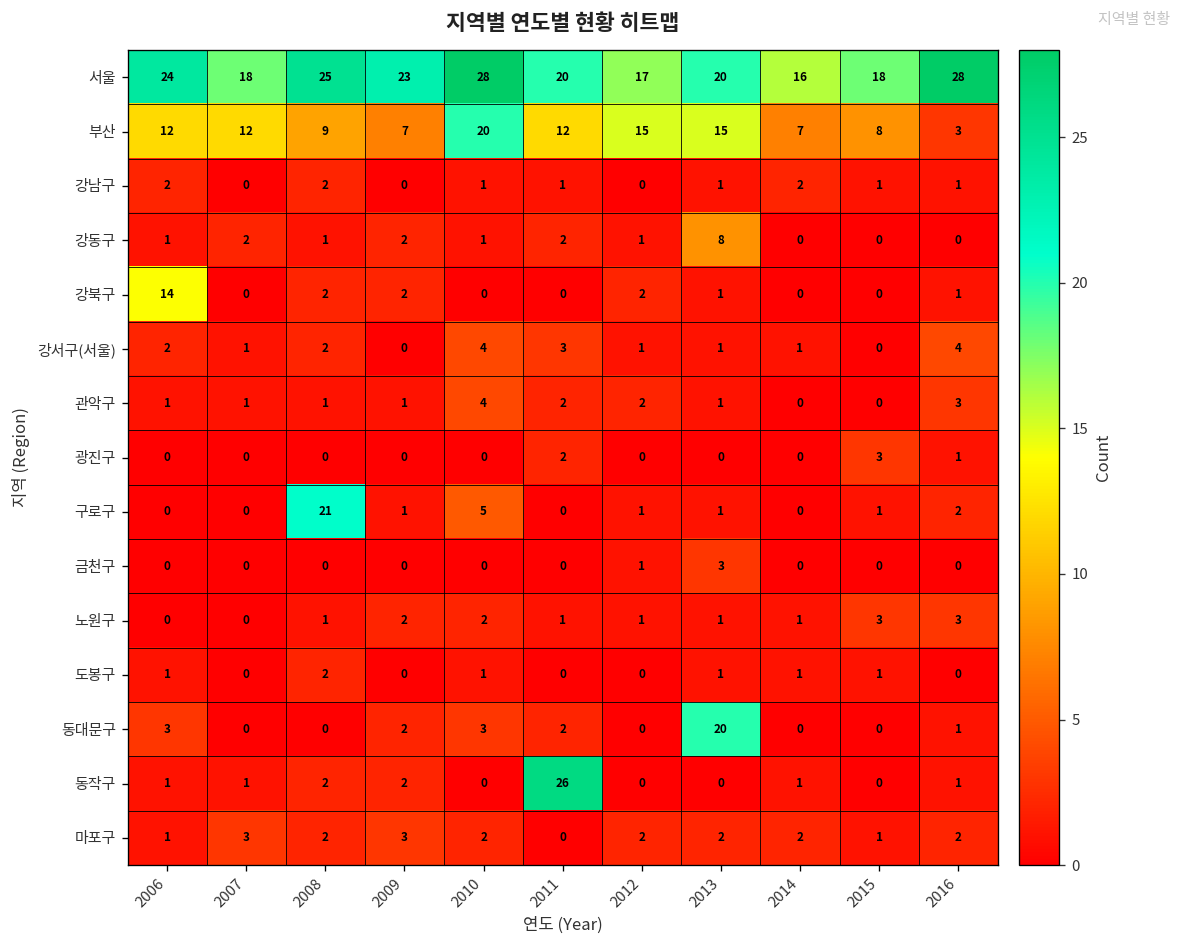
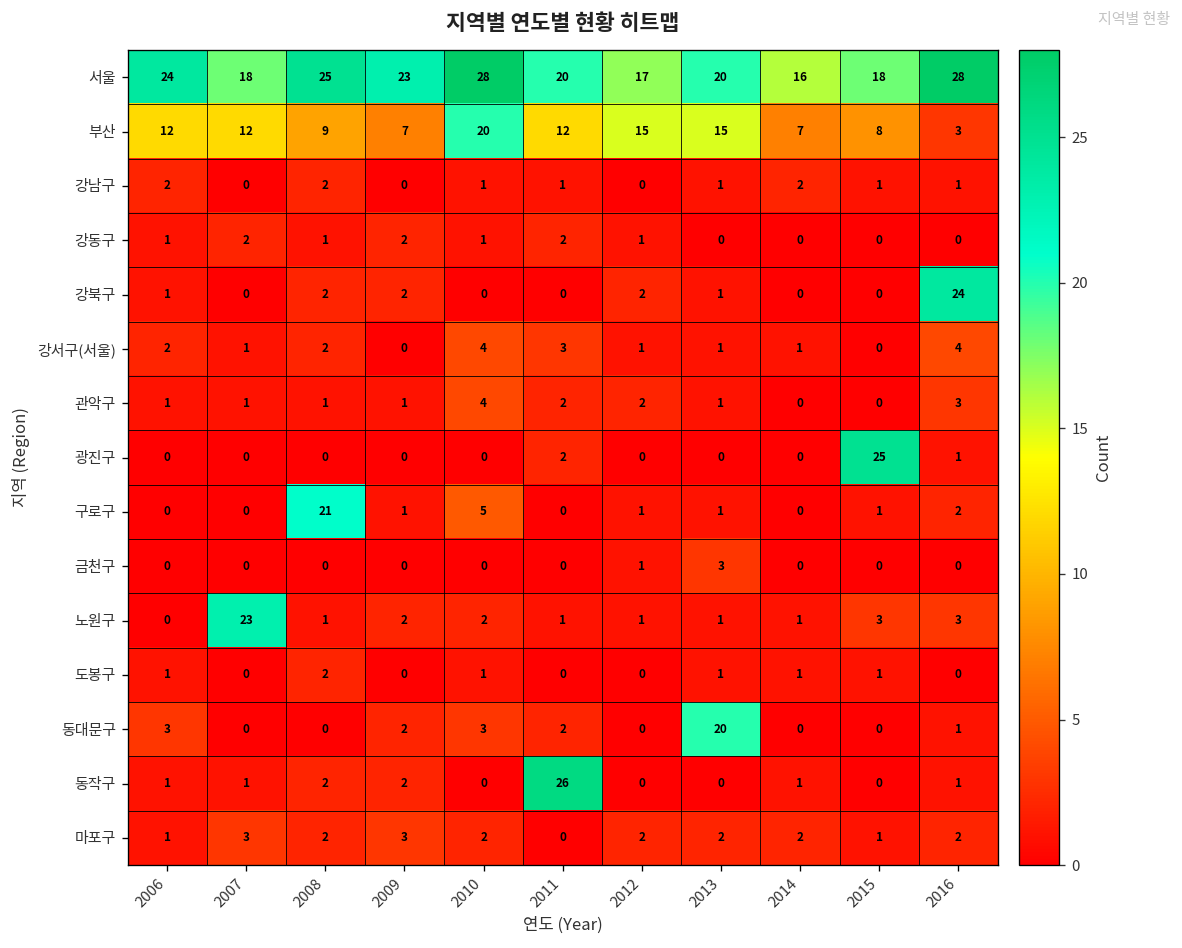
강동구, 2013: 8 -> 0
강북구, 2006: 14 -> 1
강북구, 2016: 1 -> 24
광진구, 2015: 3 -> 25
노원구, 2007: 0 -> 23
